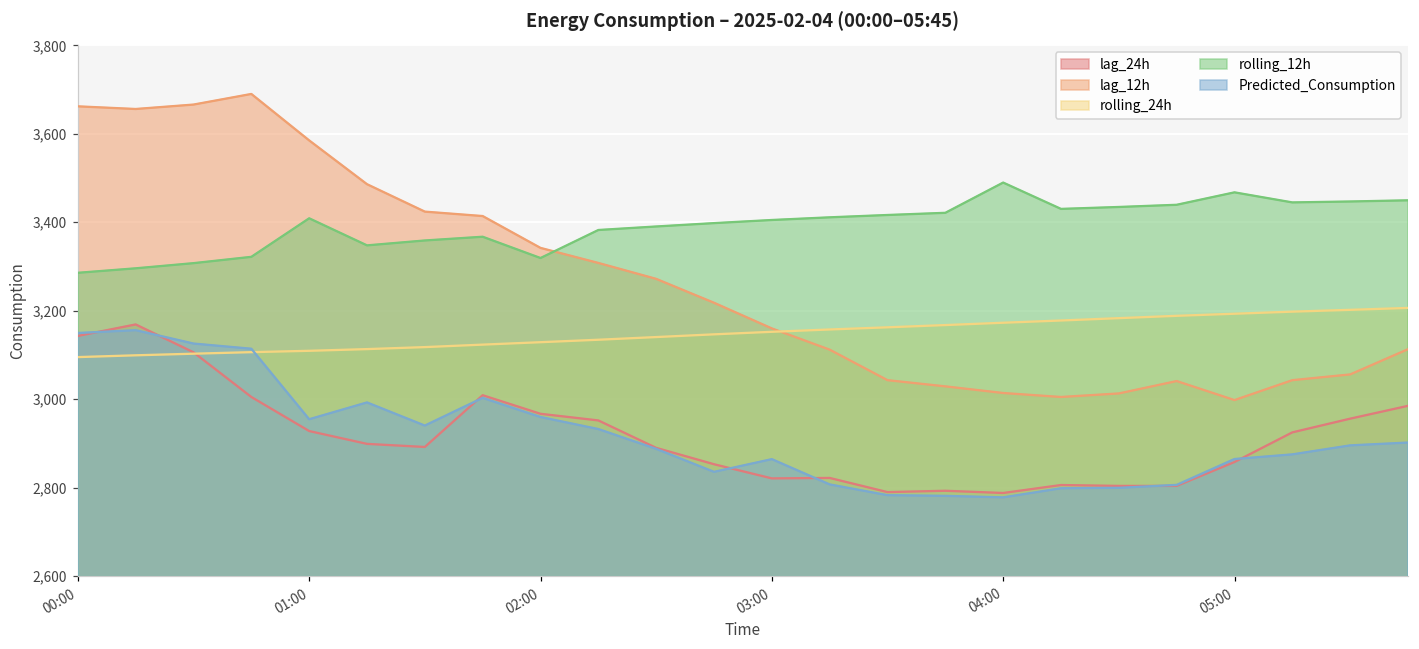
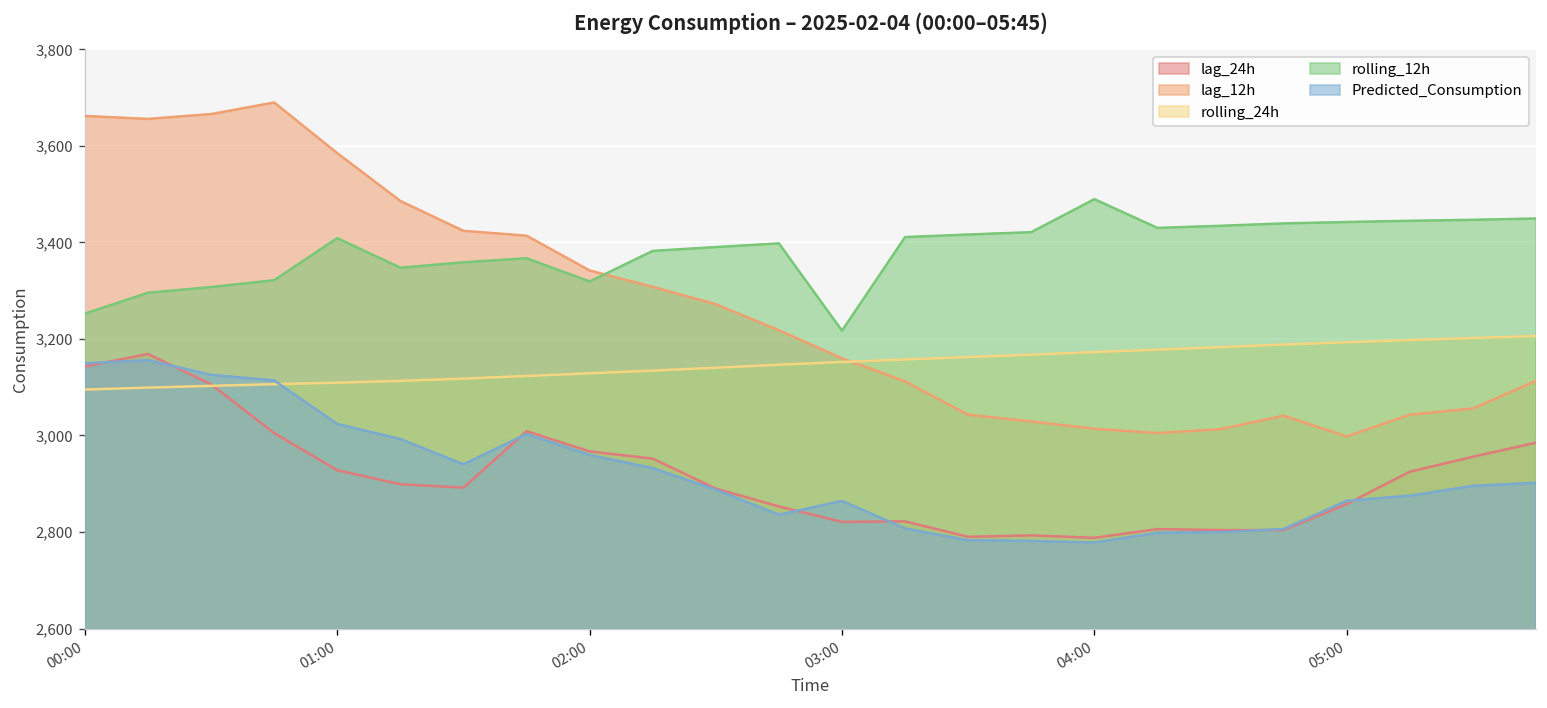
rolling_12h, 00:00: 3,290 -> 3,250
Predicted_Consumption, 01:00: 2,950 -> 3,020
rolling_12h, 03:00: 3,410 -> 3,220
rolling_12h, 05:00: 3,470 -> 3,440
